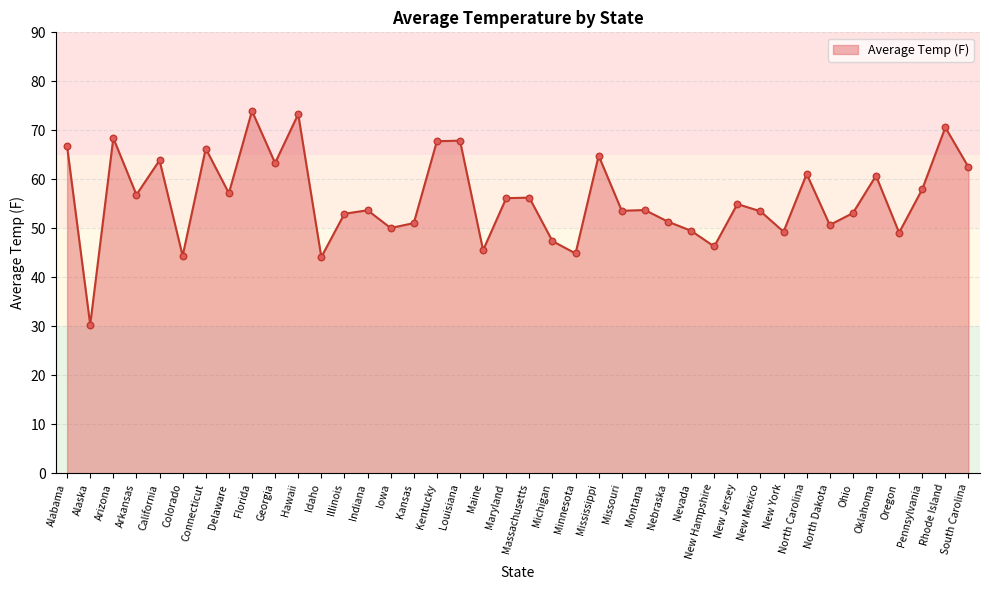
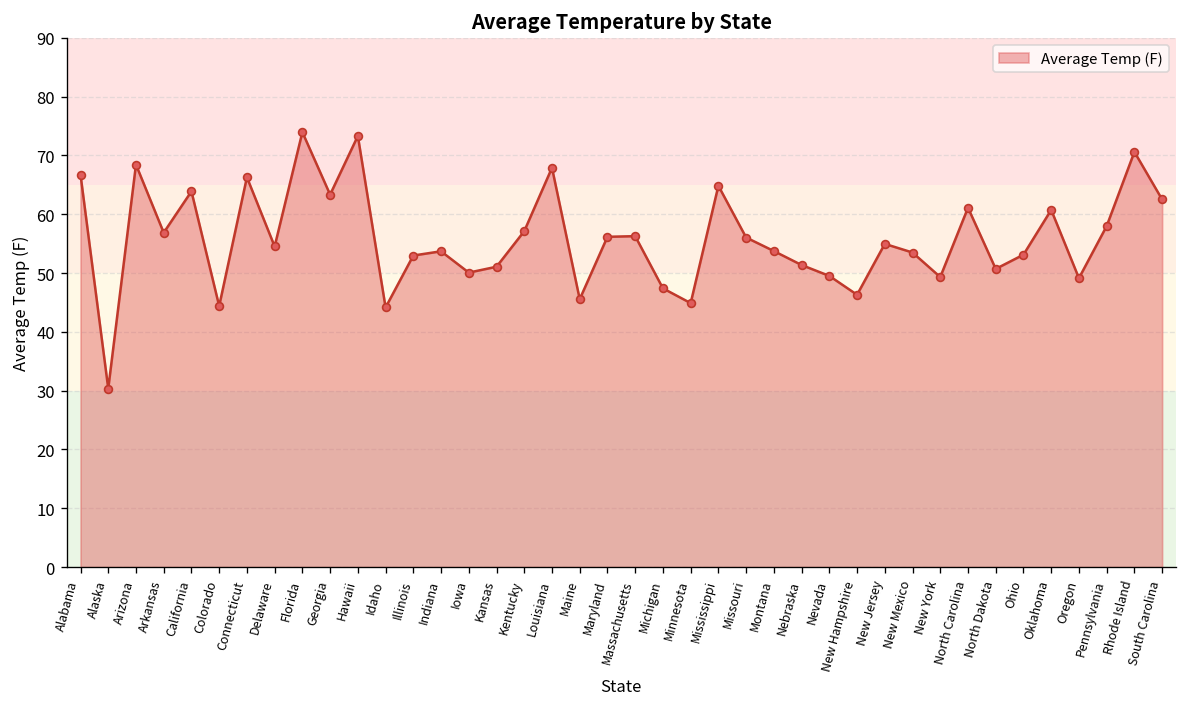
Delaware: 57 -> 55
Kentucky: 68 -> 57
Missouri: 54 -> 56
